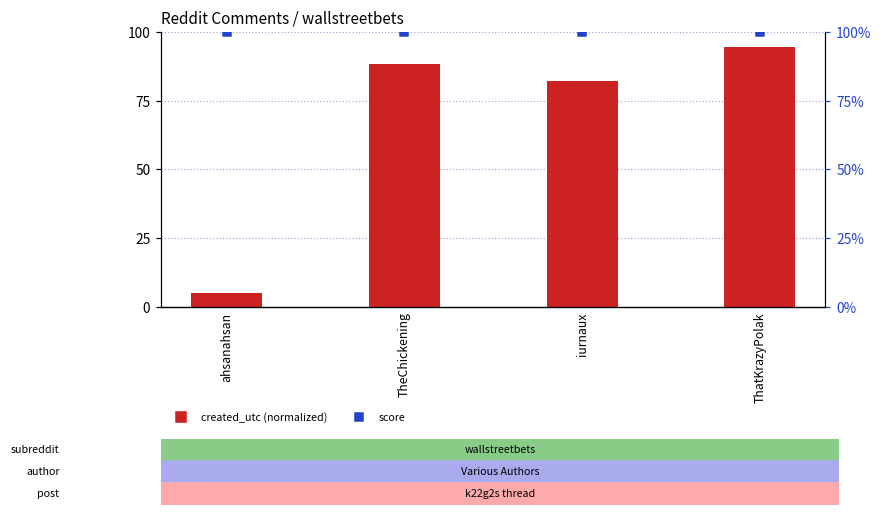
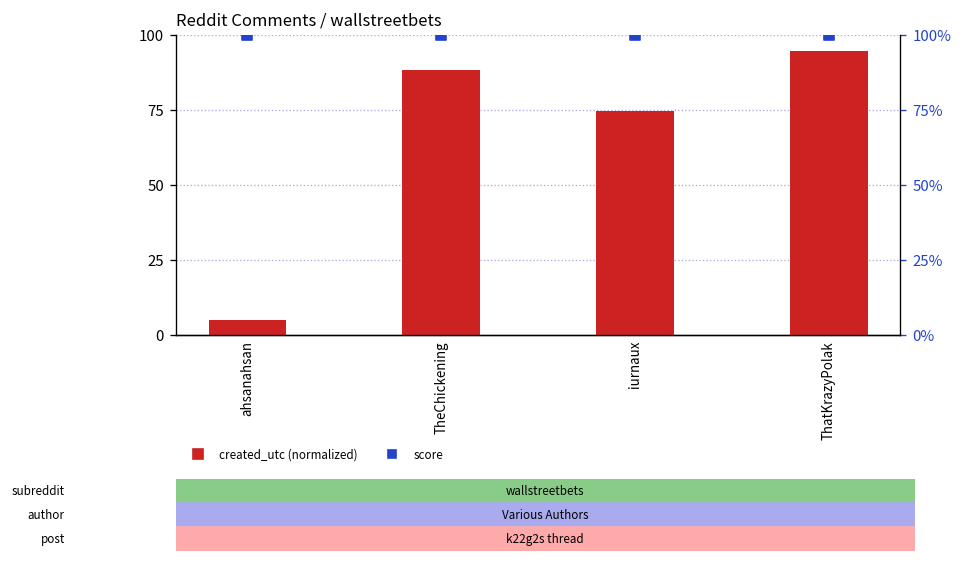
created_utc (normalized), iurnaux: 82 -> 75
